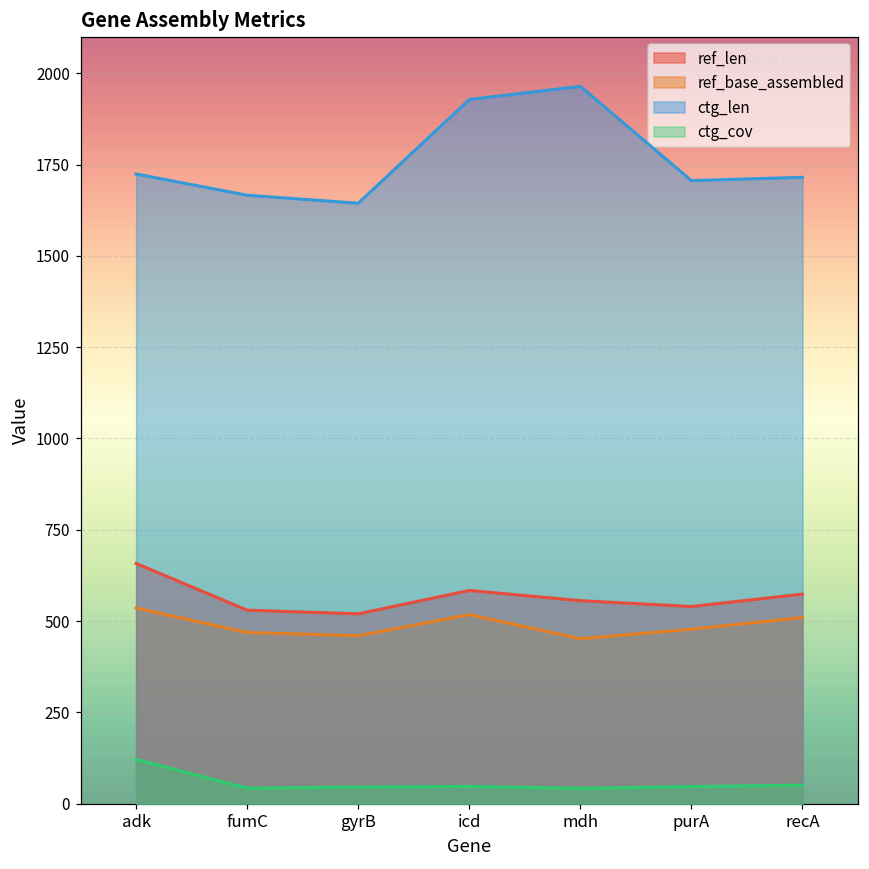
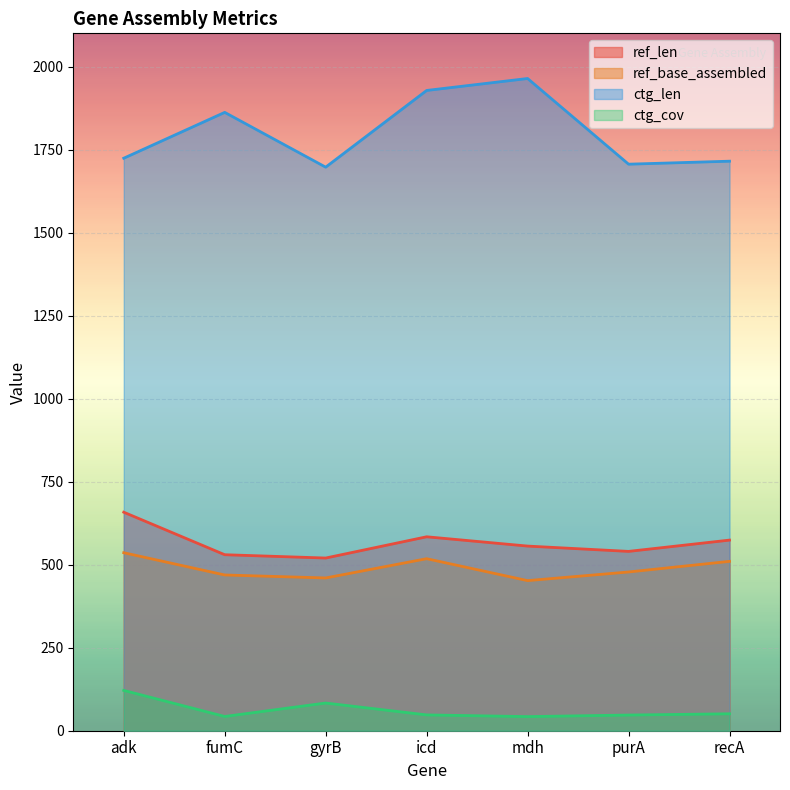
ctg_len, fumC: 1670 -> 1860
ctg_len, gyrB: 1640 -> 1700
ctg_cov, gyrB: 50 -> 80
